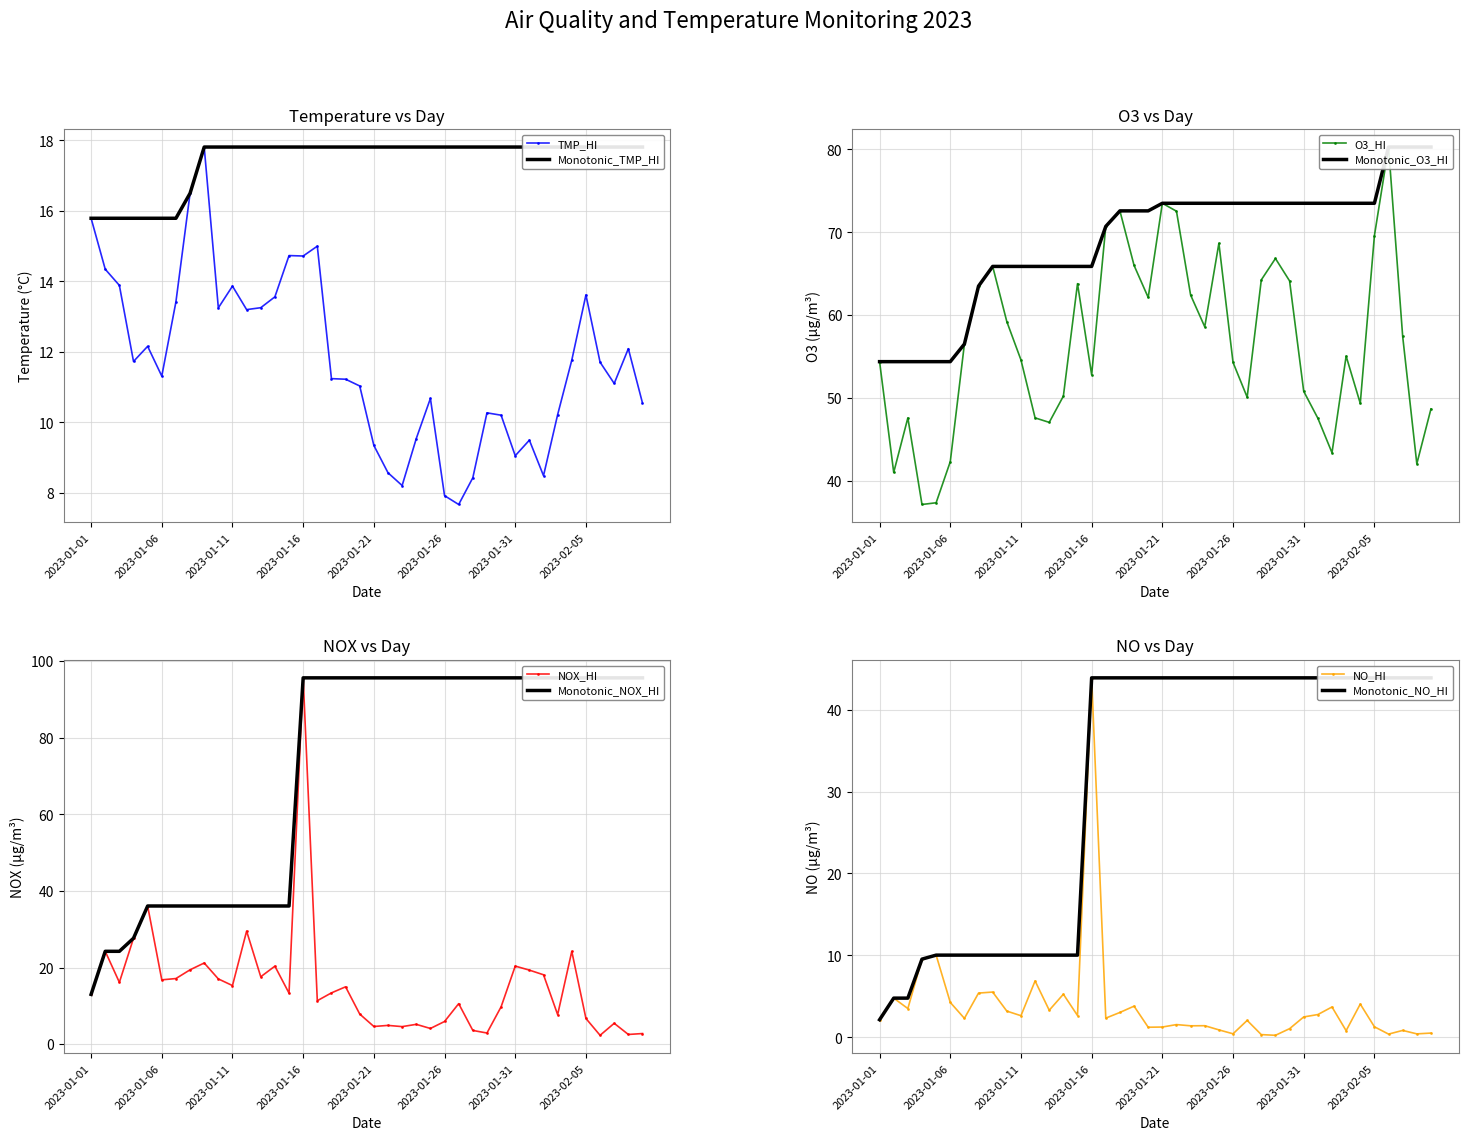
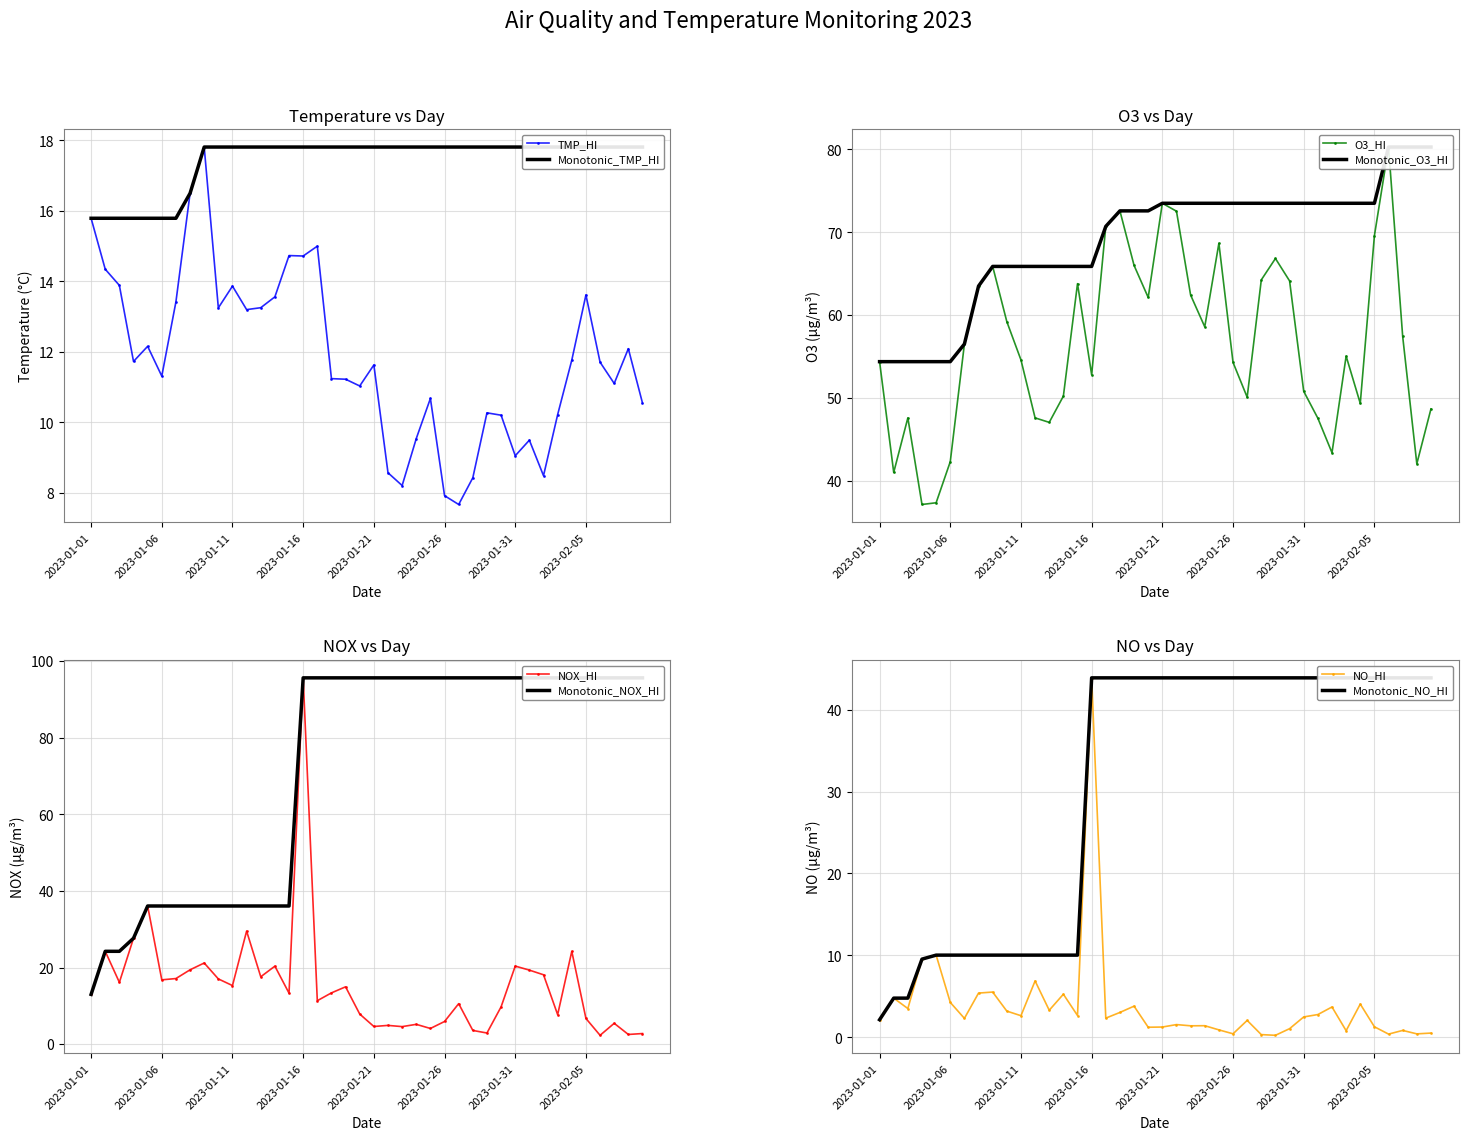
Temperature vs Day, TMP_HI, 2023-01-21: 9.3 -> 11.6
